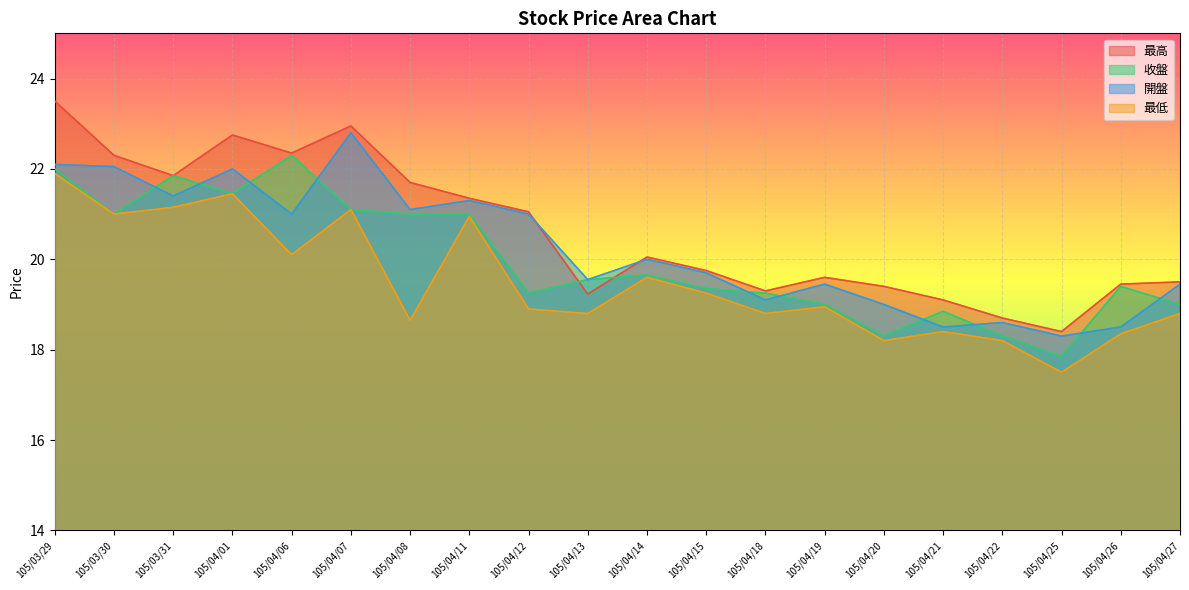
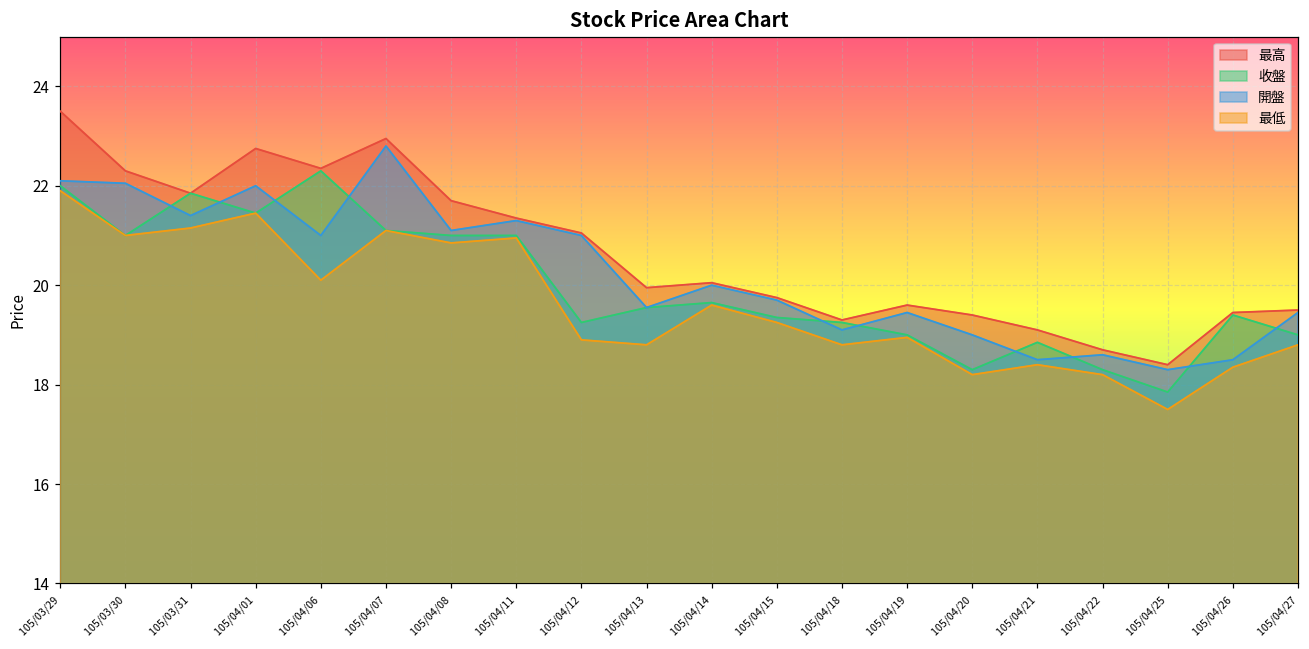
最低, 105/04/08: 18.7 -> 20.9
最高, 105/04/13: 19.2 -> 20.0
